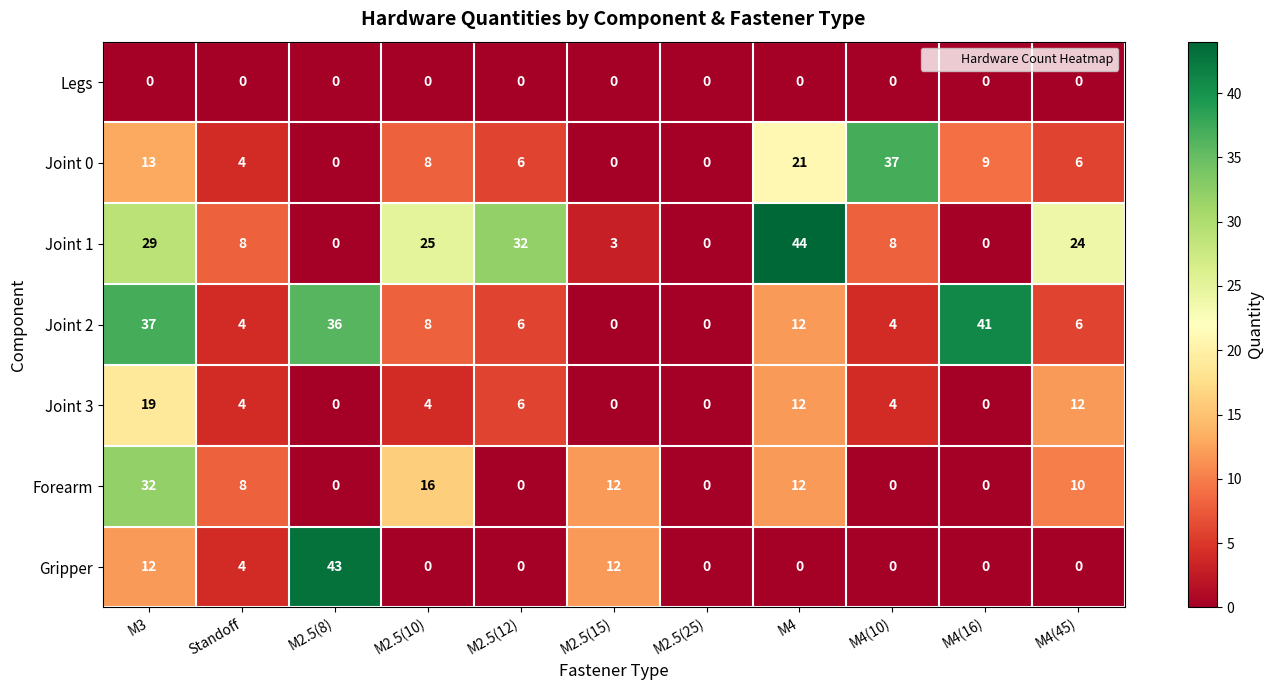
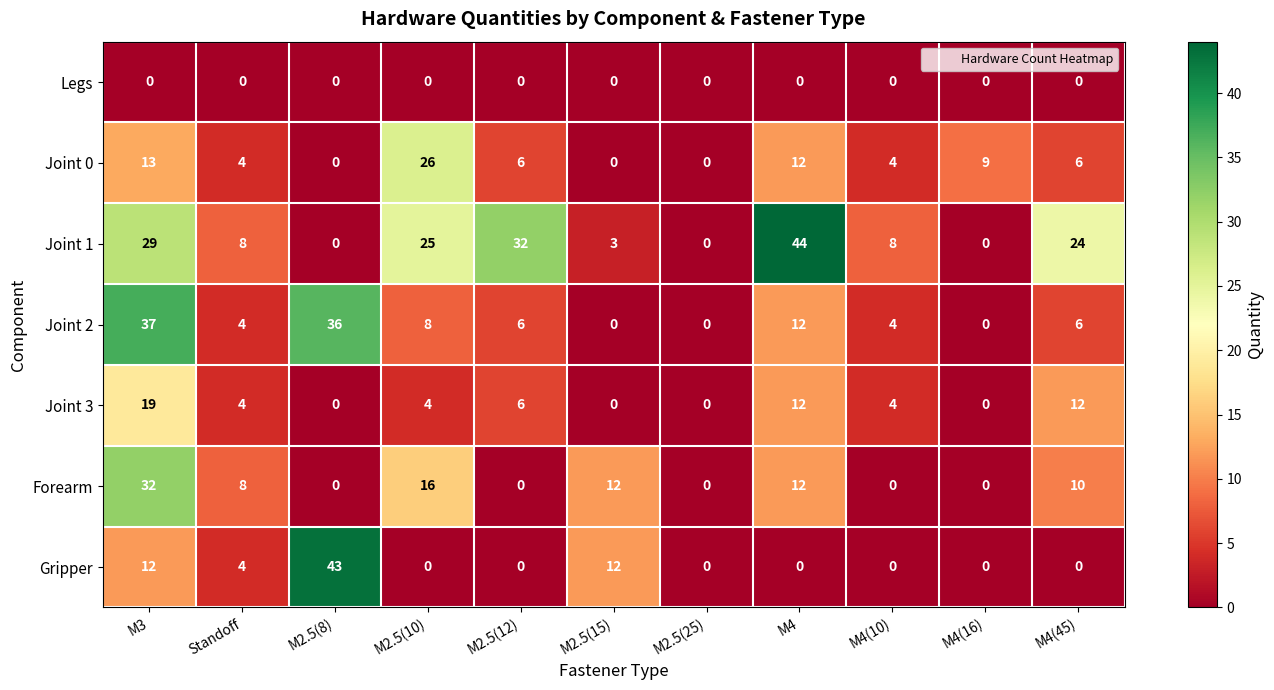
Joint 0, M2.5(10): 8 -> 26
Joint 0, M4: 21 -> 12
Joint 0, M4(10): 37 -> 4
Joint 2, M4(16): 41 -> 0
